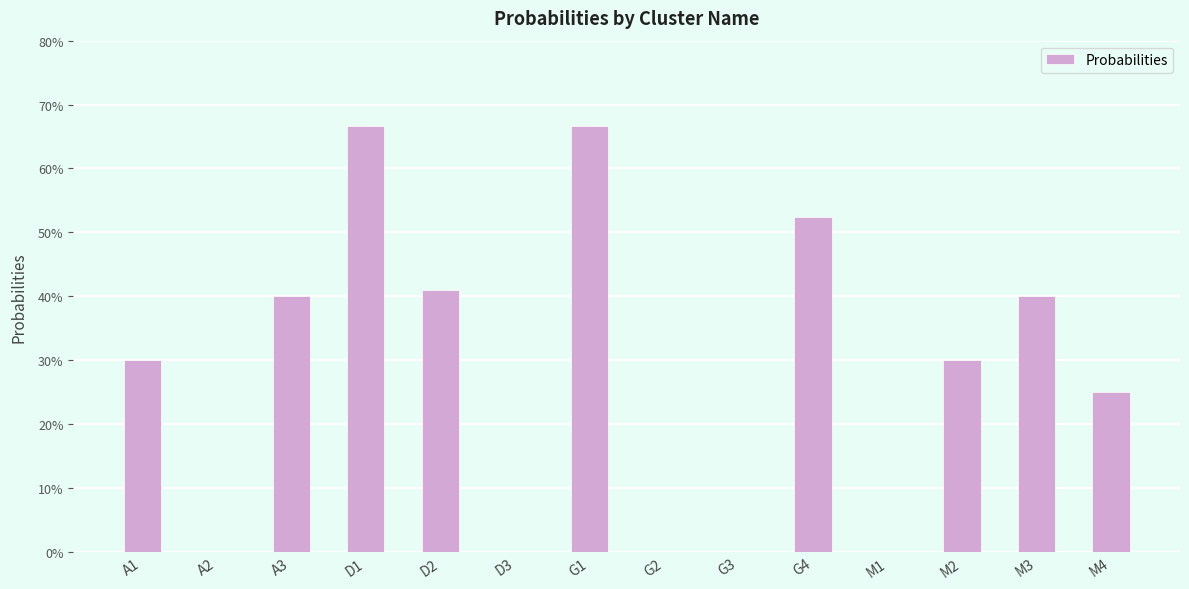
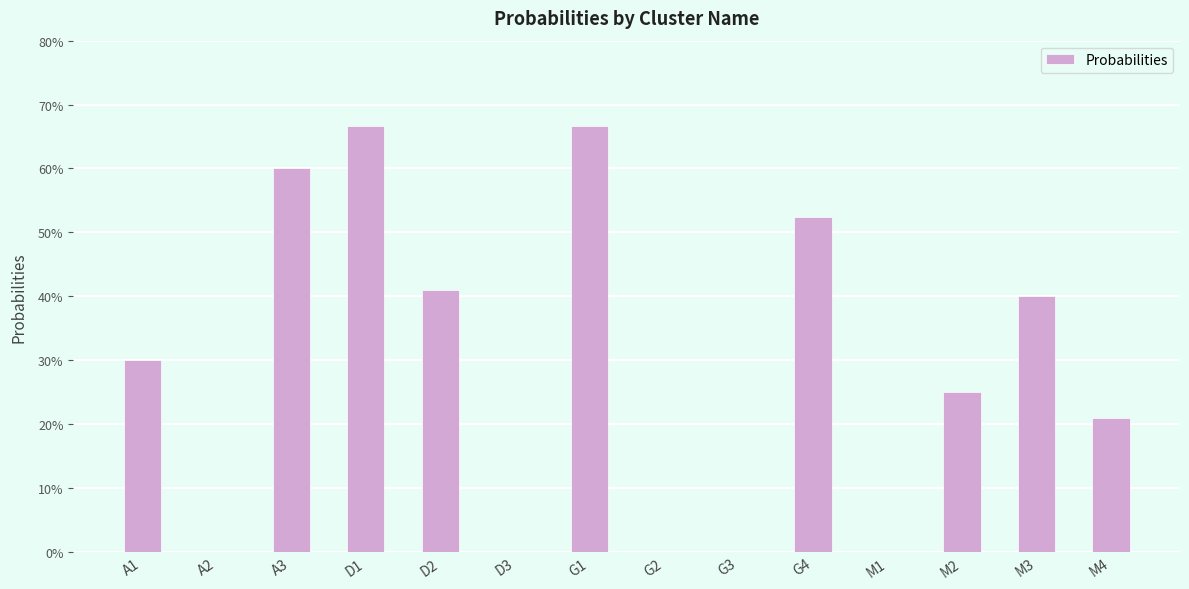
A3: 40% -> 60%
M2: 30% -> 25%
M4: 25% -> 21%
